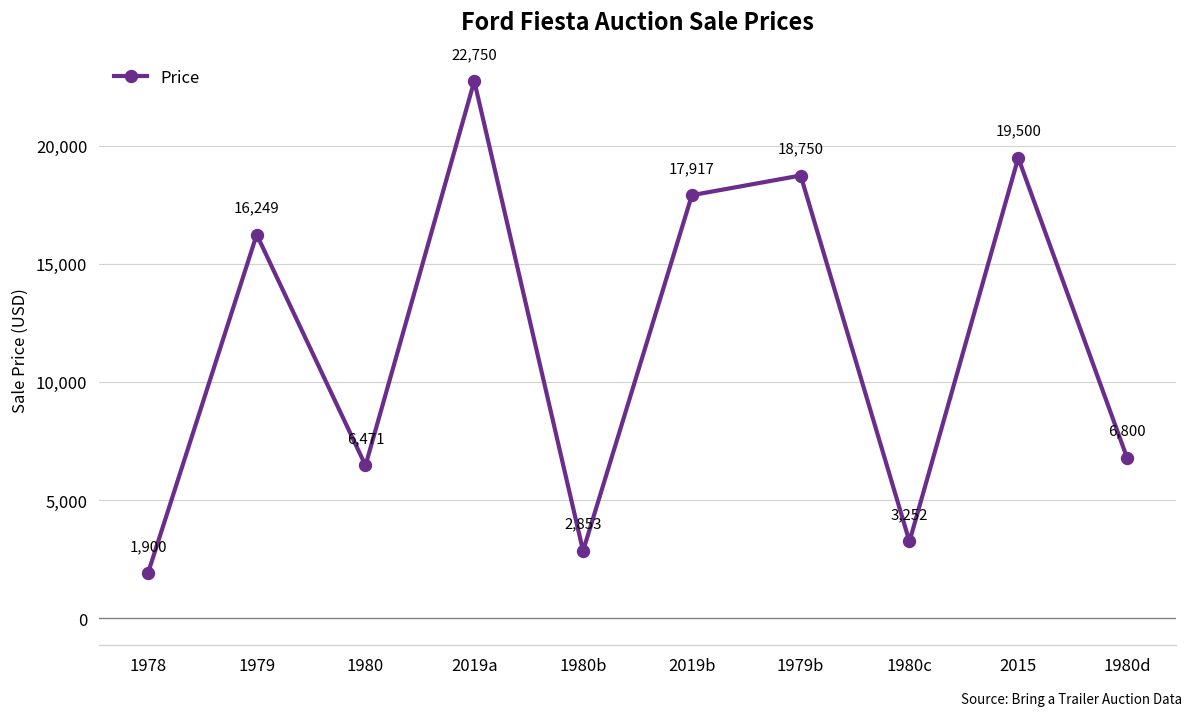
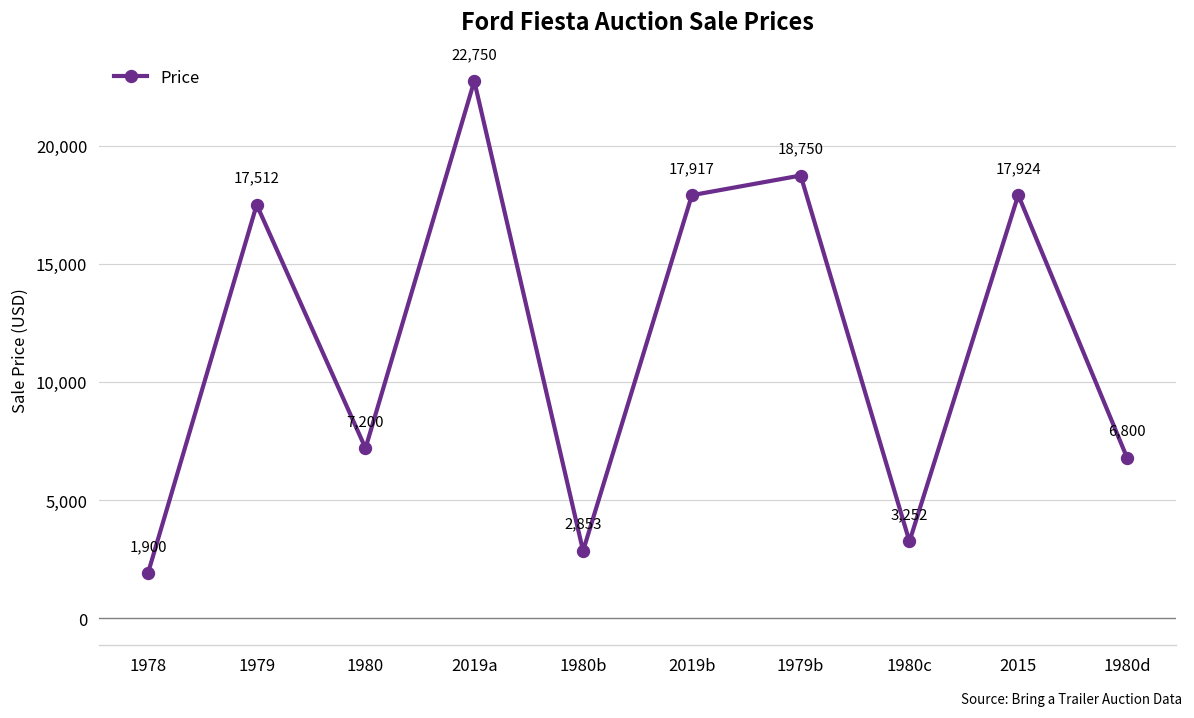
1979: 16,249 -> 17,512
1980: 6,471 -> 7,200
2015: 19,500 -> 17,924
